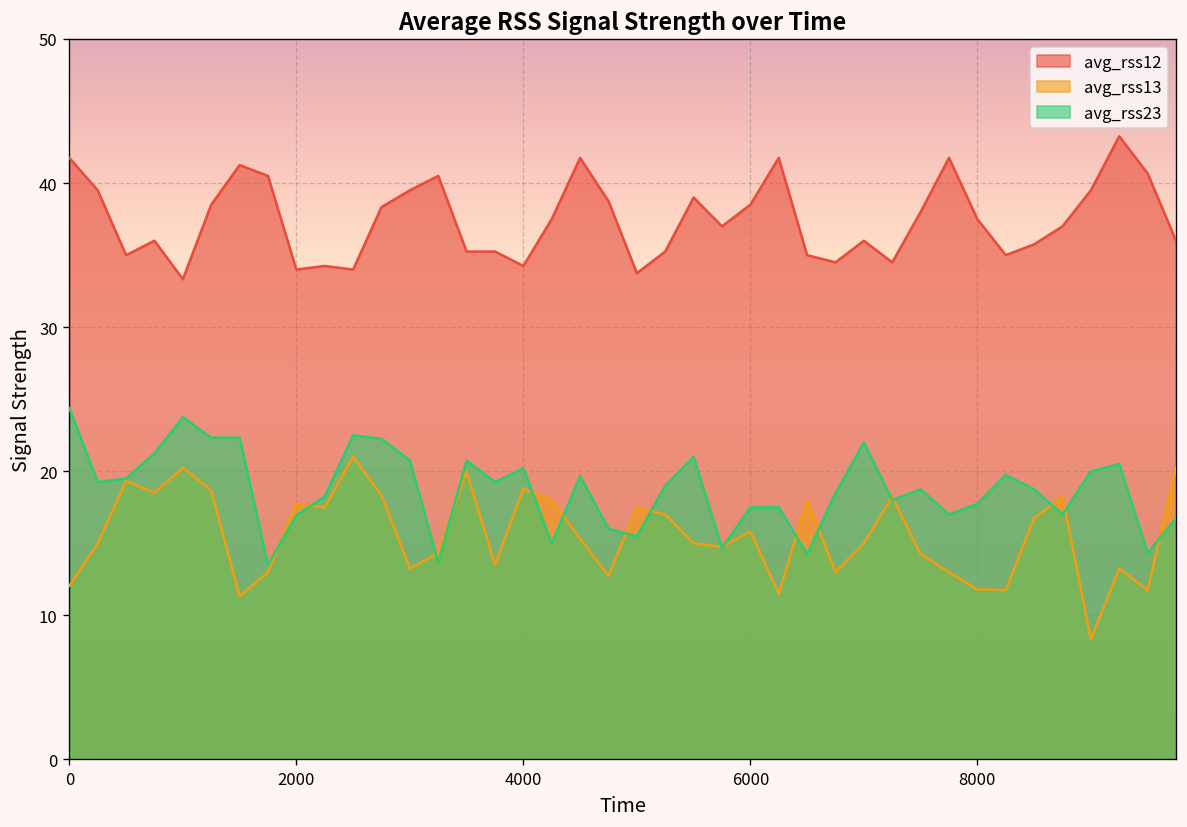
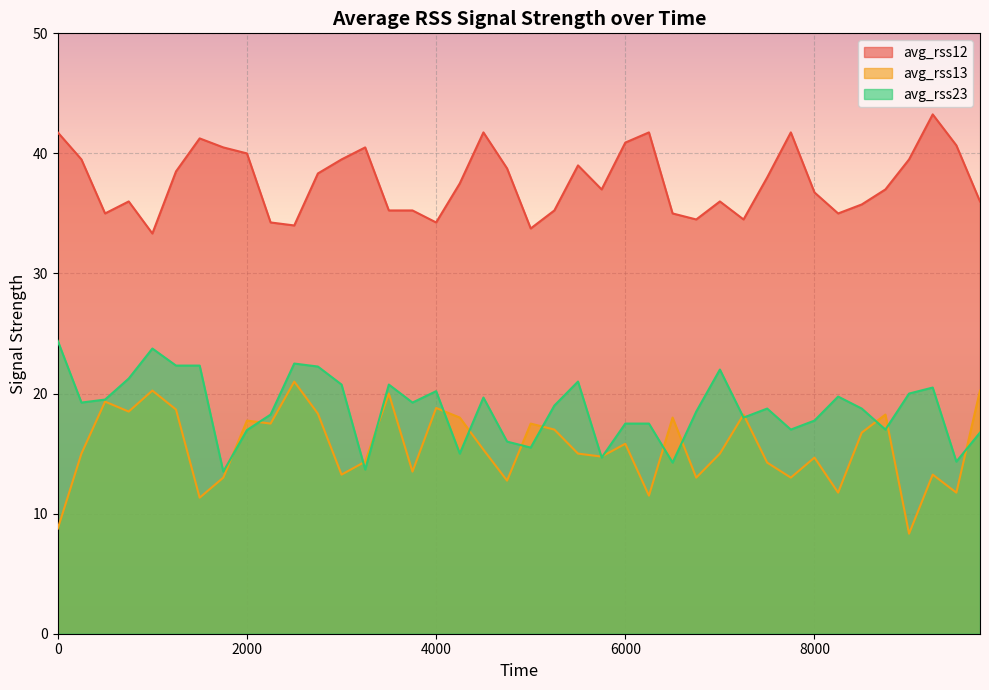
avg_rss13, 0: 12.1 -> 8.8
avg_rss12, 2000: 34 -> 40
avg_rss12, 6000: 38.5 -> 40.9
avg_rss12, 8000: 37.5 -> 36.8
avg_rss13, 8000: 11.8 -> 14.7
